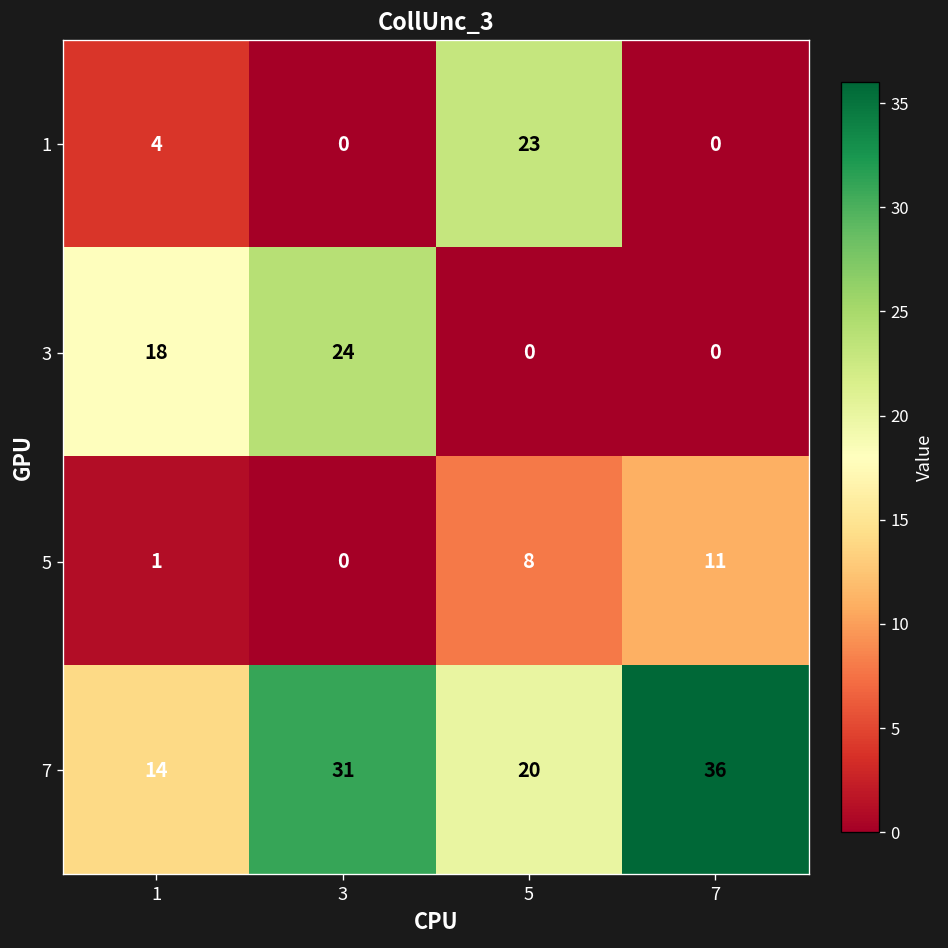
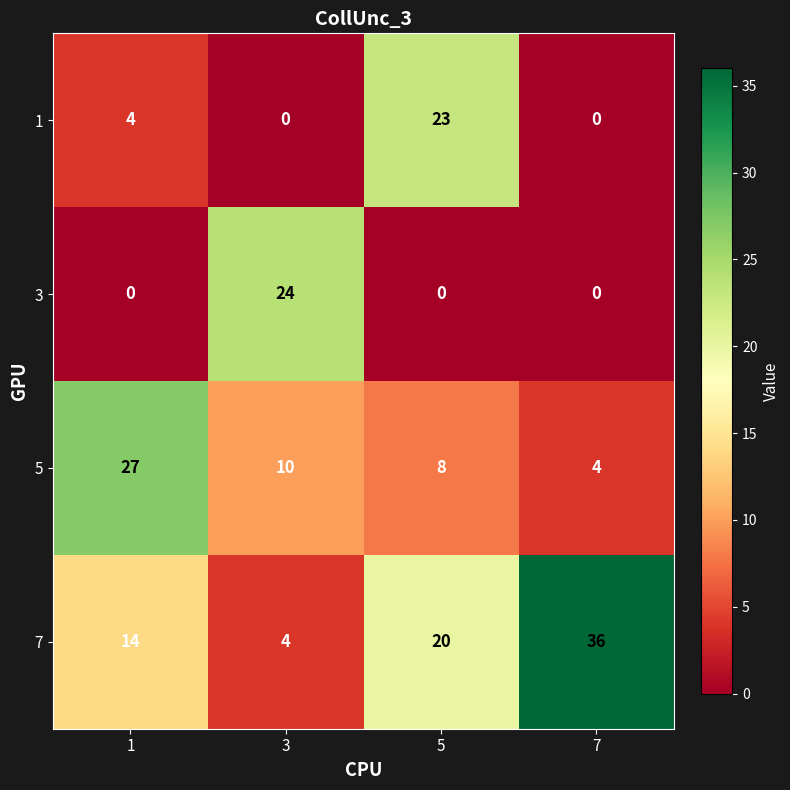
3, 1: 18 -> 0
5, 1: 1 -> 27
5, 3: 0 -> 10
5, 7: 11 -> 4
7, 3: 31 -> 4
